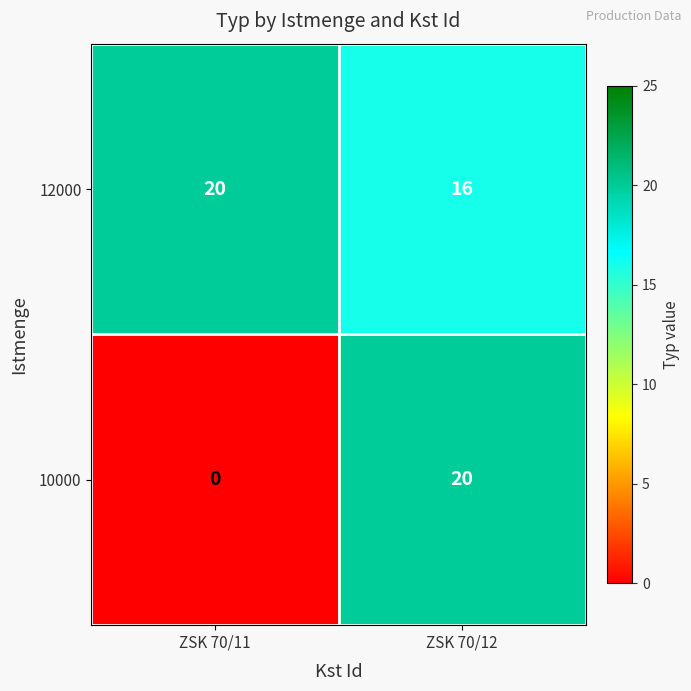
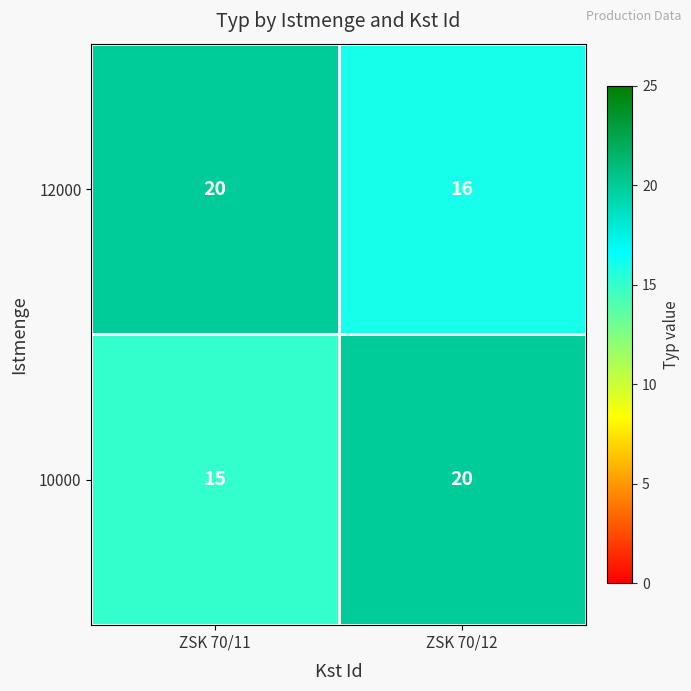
10000, ZSK 70/11: 0 -> 15
